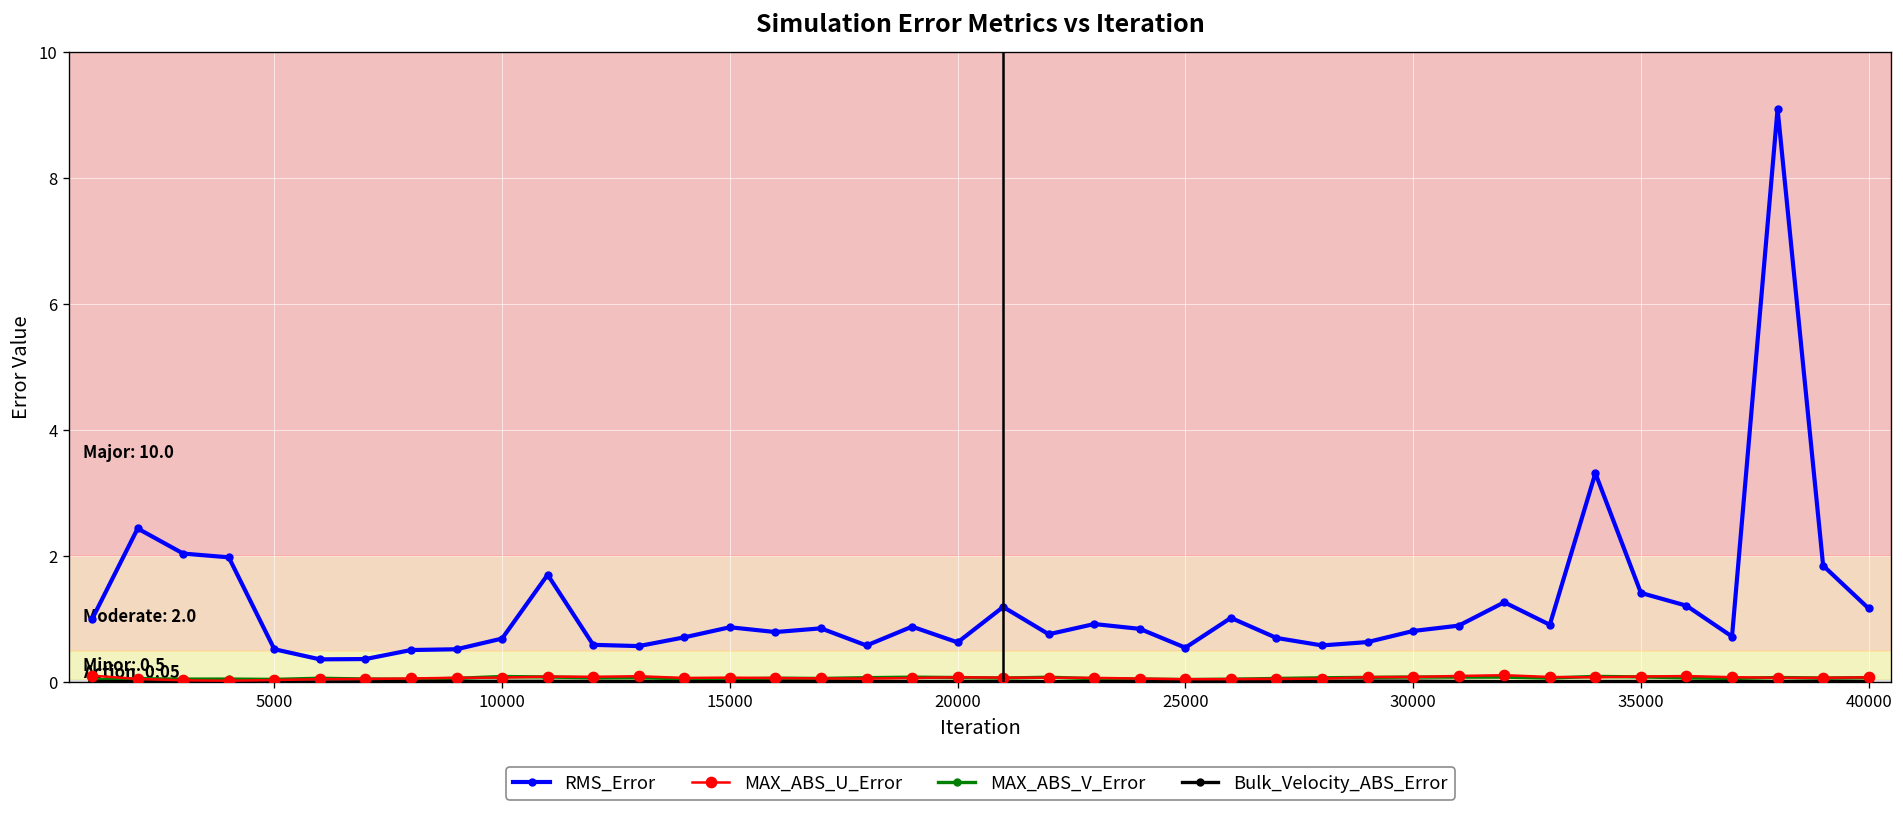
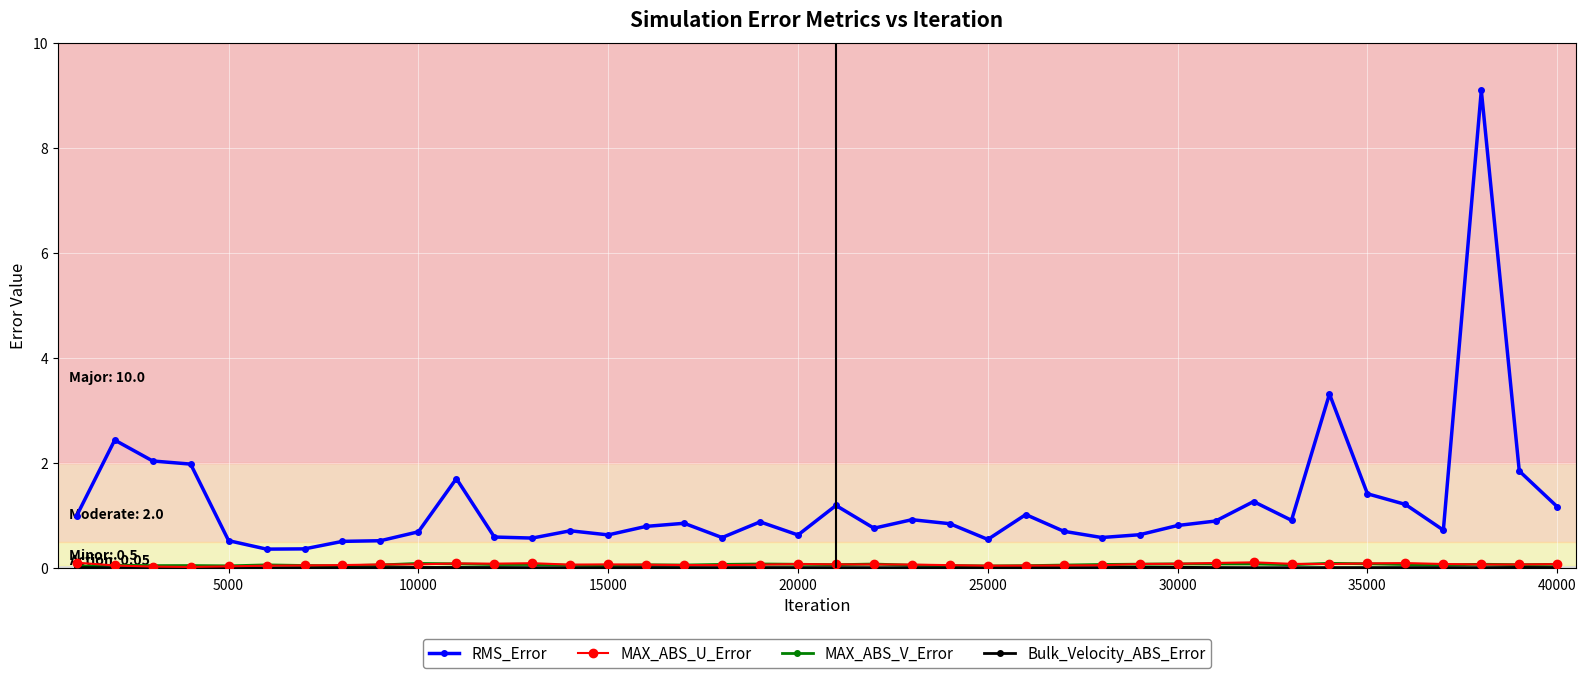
RMS_Error, 15000: 0.9 -> 0.6
